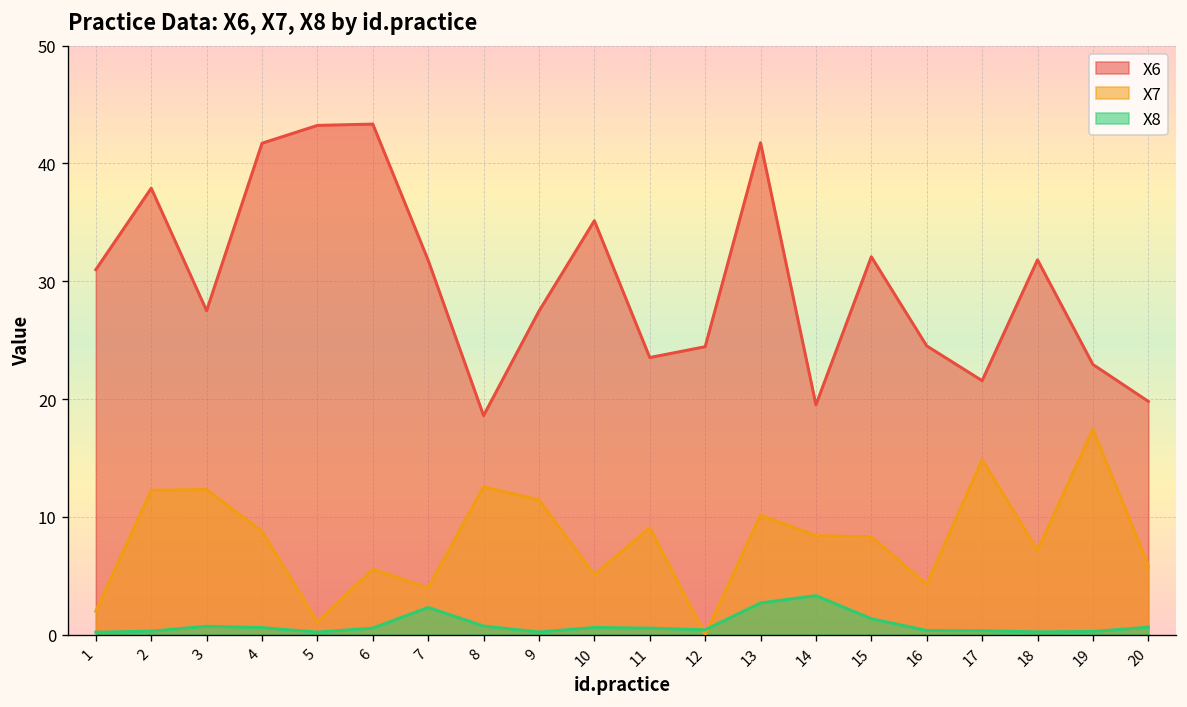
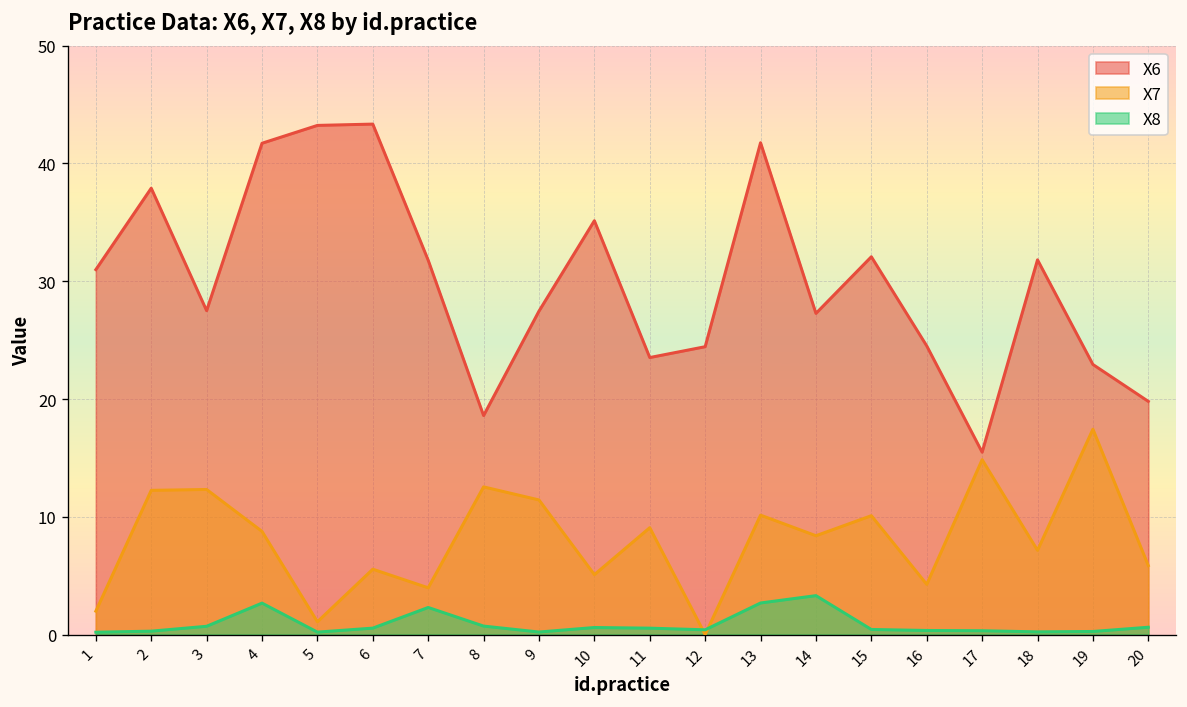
X8, 4: 1 -> 3
X6, 14: 20 -> 27
X7, 15: 8 -> 10
X8, 15: 1 -> 0
X6, 17: 22 -> 15
